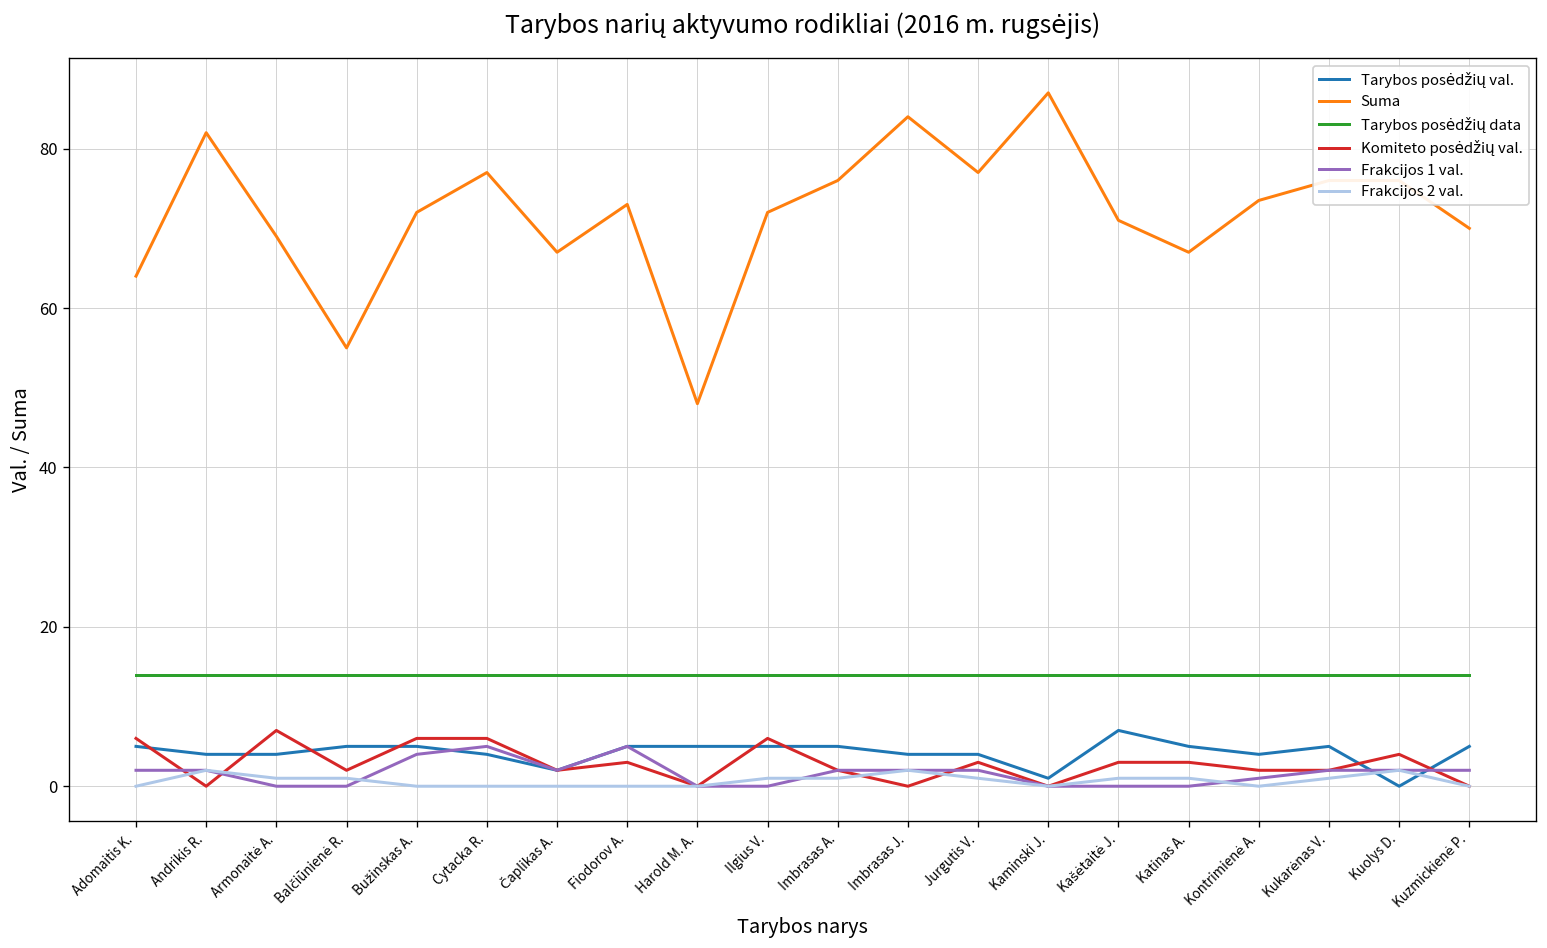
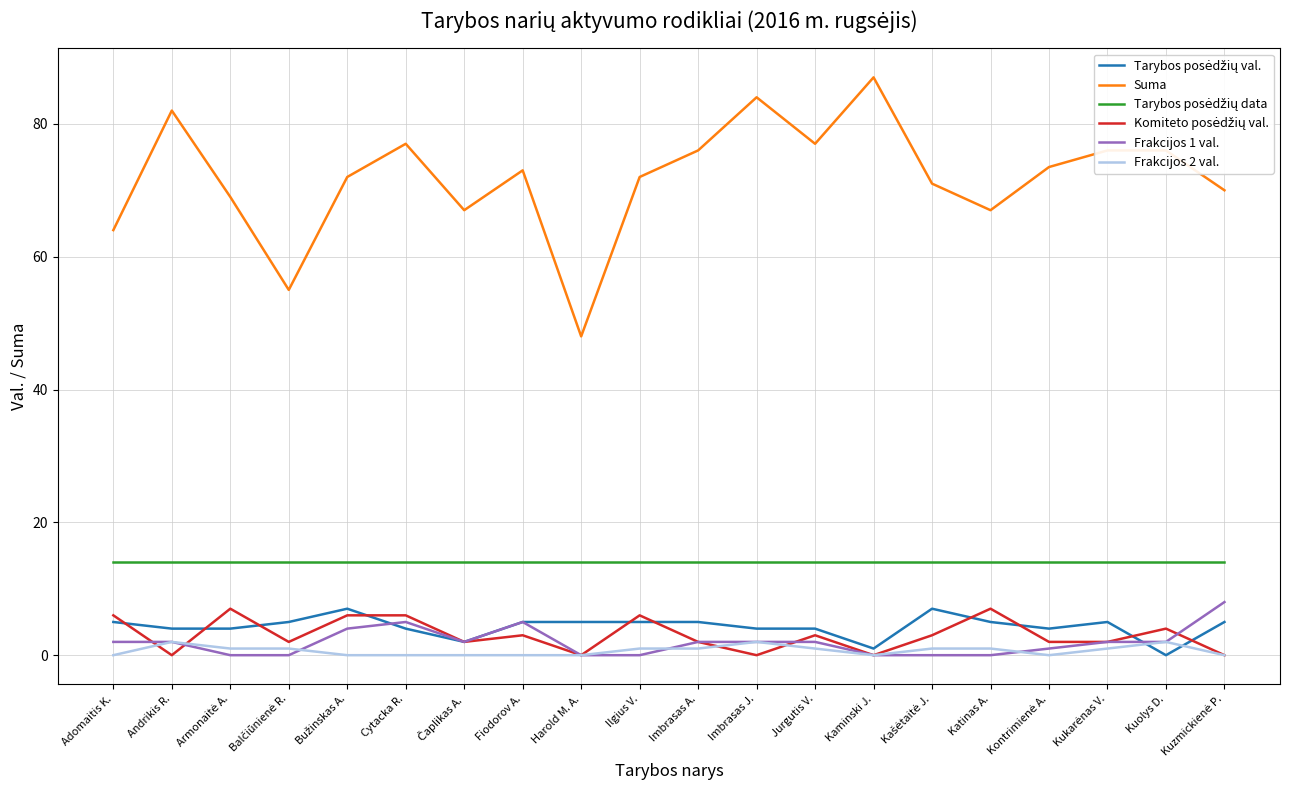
Tarybos posėdžių val., Bužinskas A.: 5 -> 7
Komiteto posėdžių val., Katinas A.: 3 -> 7
Frakcijos 1 val., Kuzmickienė P.: 2 -> 8
